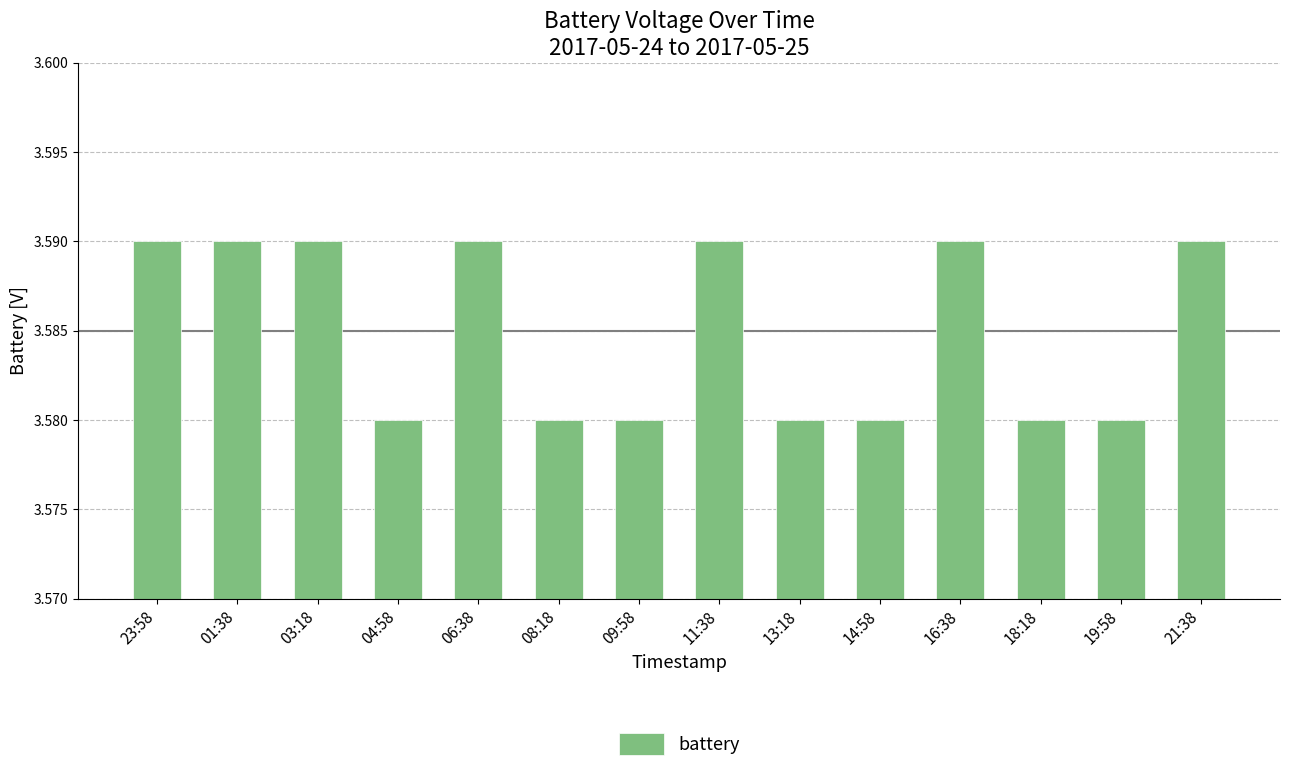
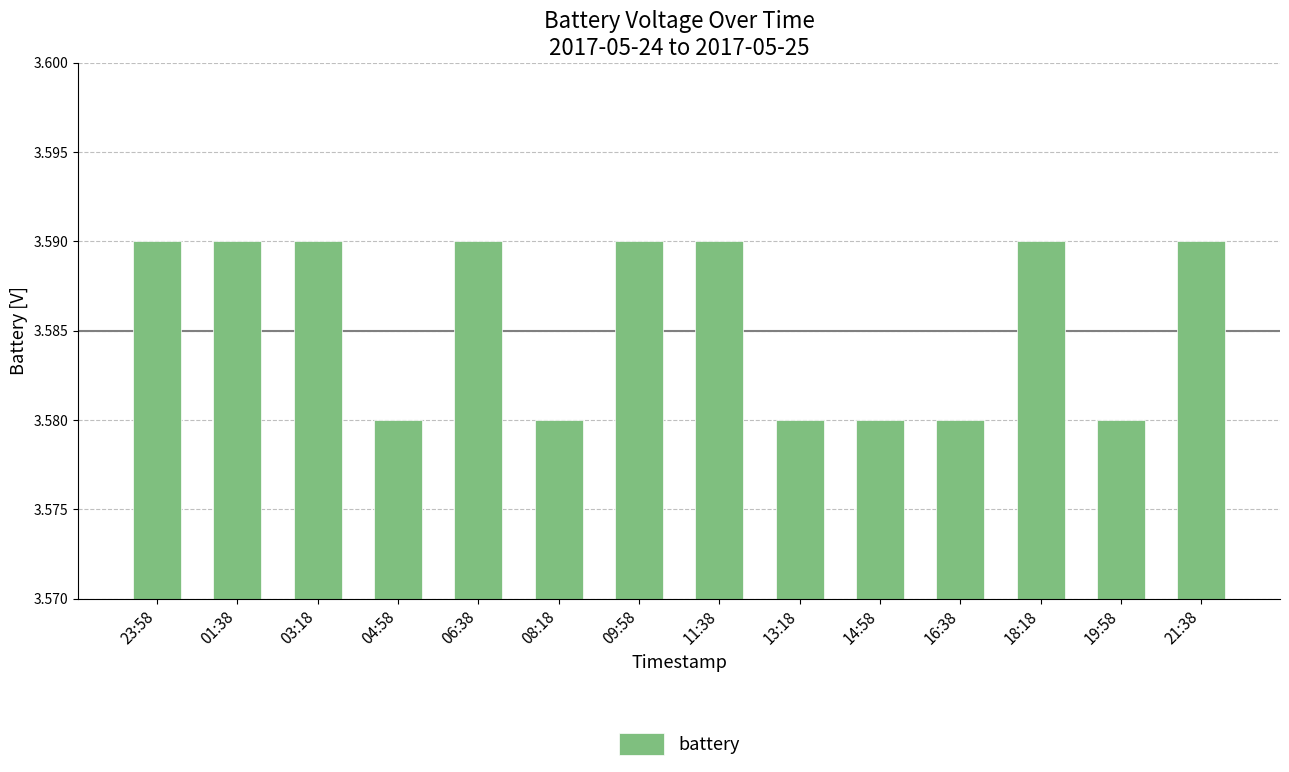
09:58: 3.58 -> 3.59
16:38: 3.59 -> 3.58
18:18: 3.58 -> 3.59
